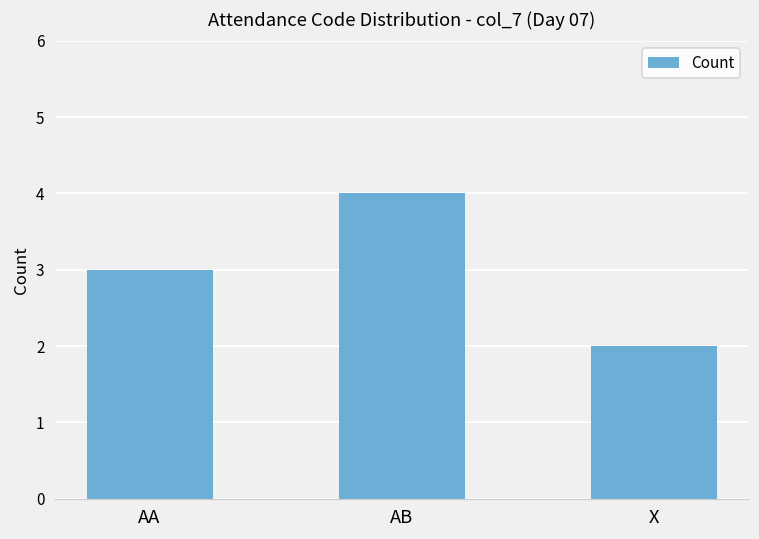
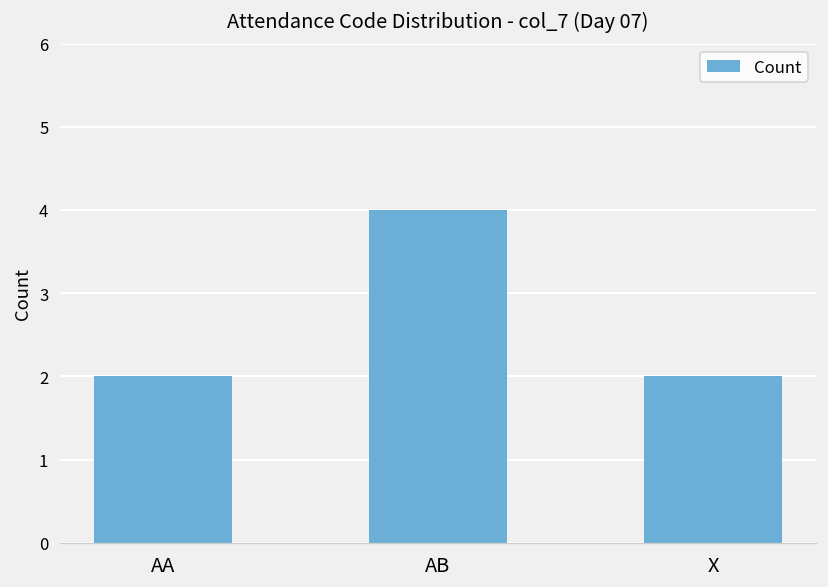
AA: 3 -> 2
